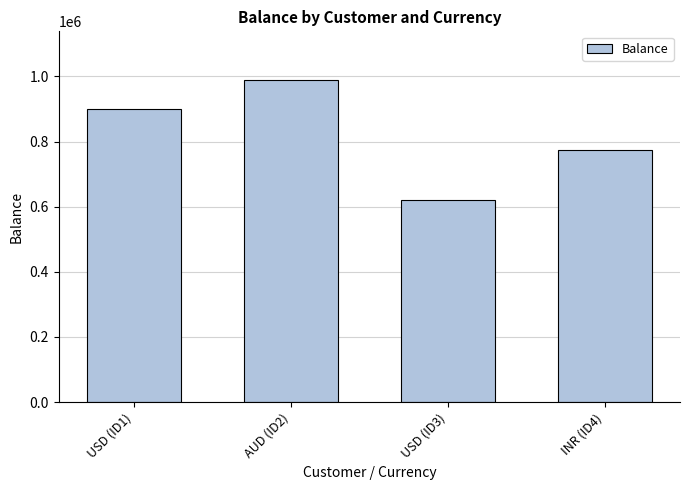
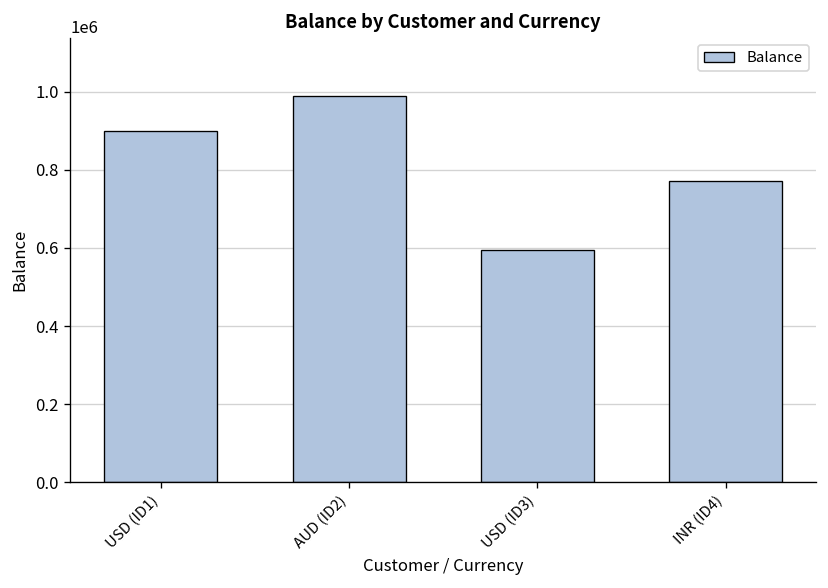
USD (ID3): 620000 -> 600000
